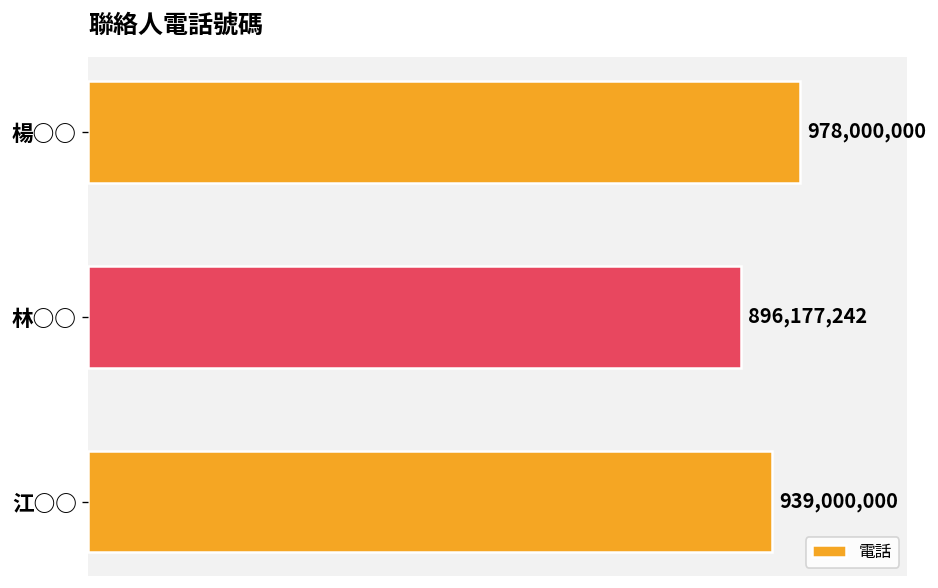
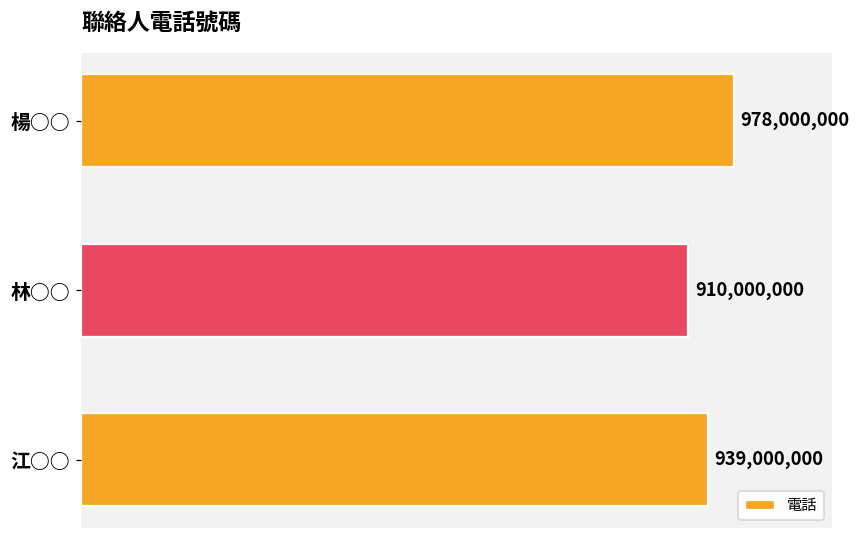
林○○: 896,177,242 -> 910,000,000
